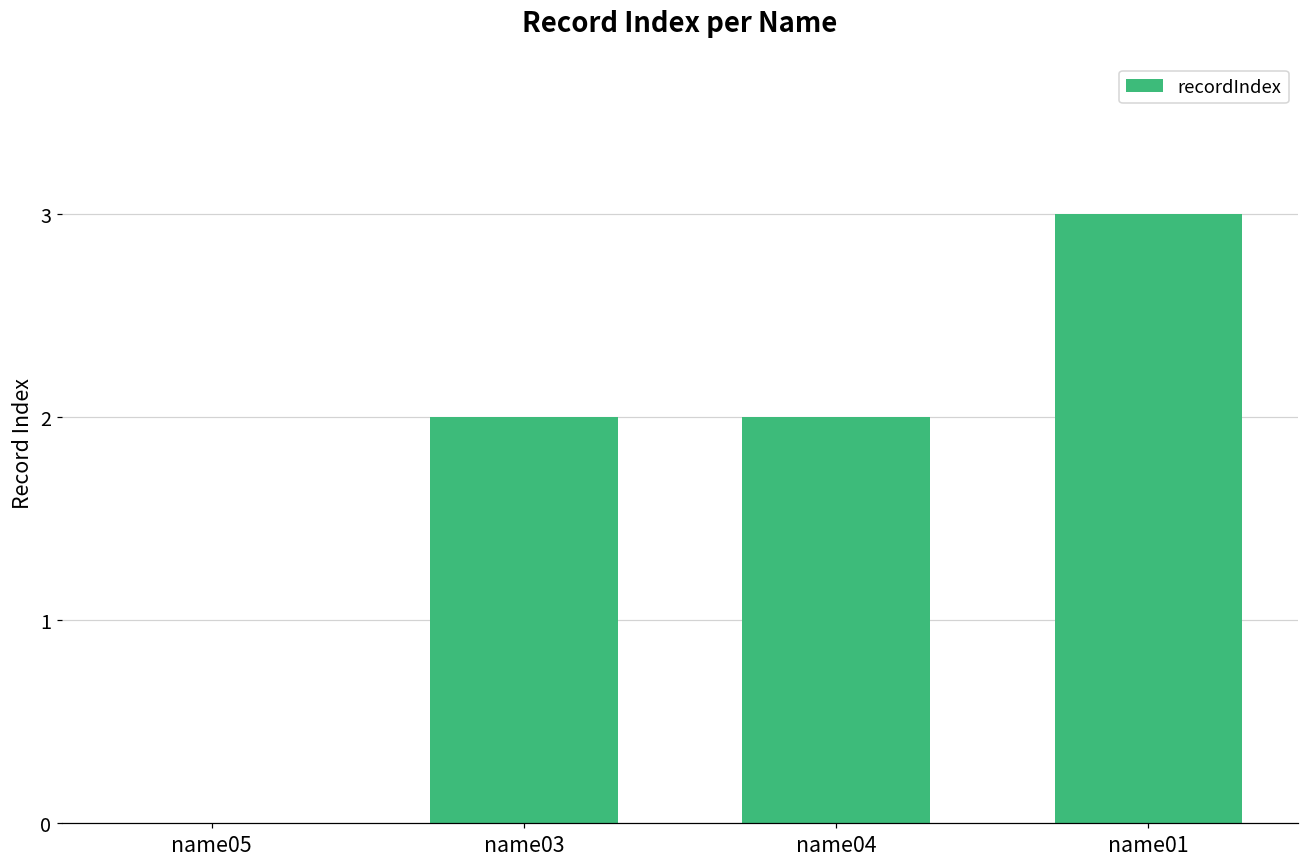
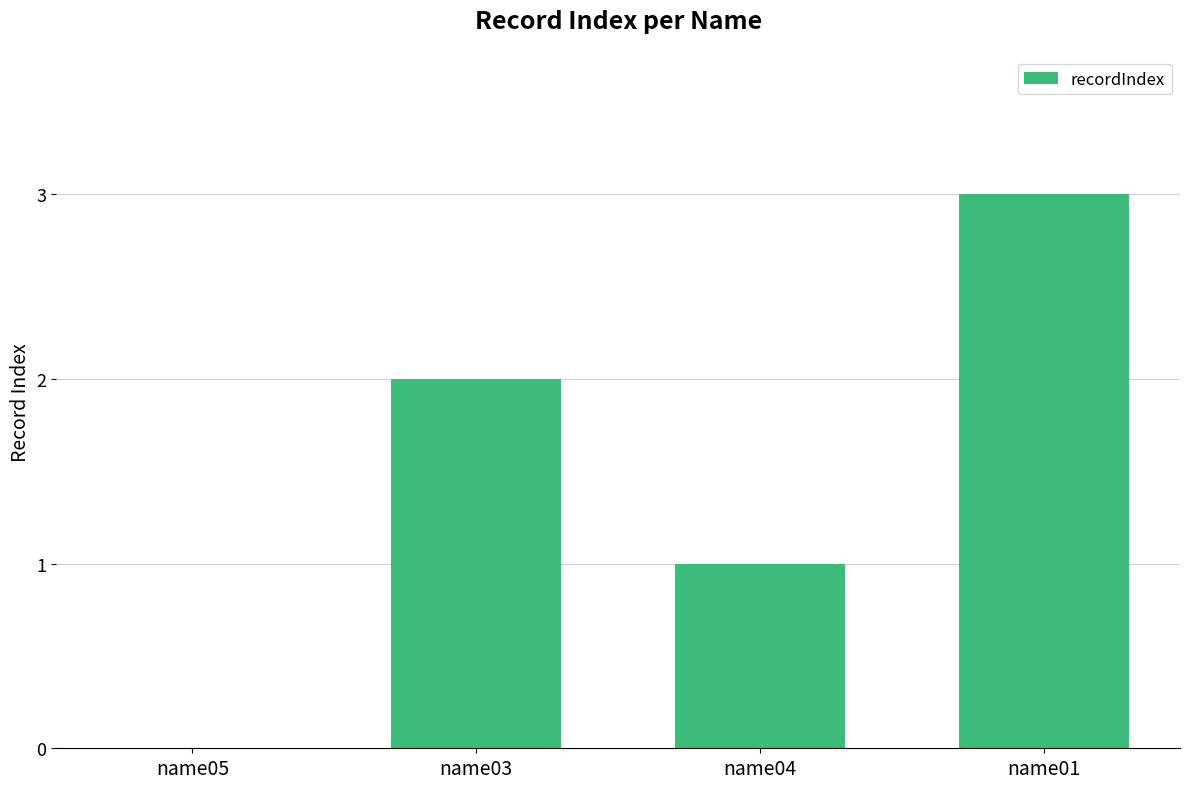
name04: 2 -> 1
